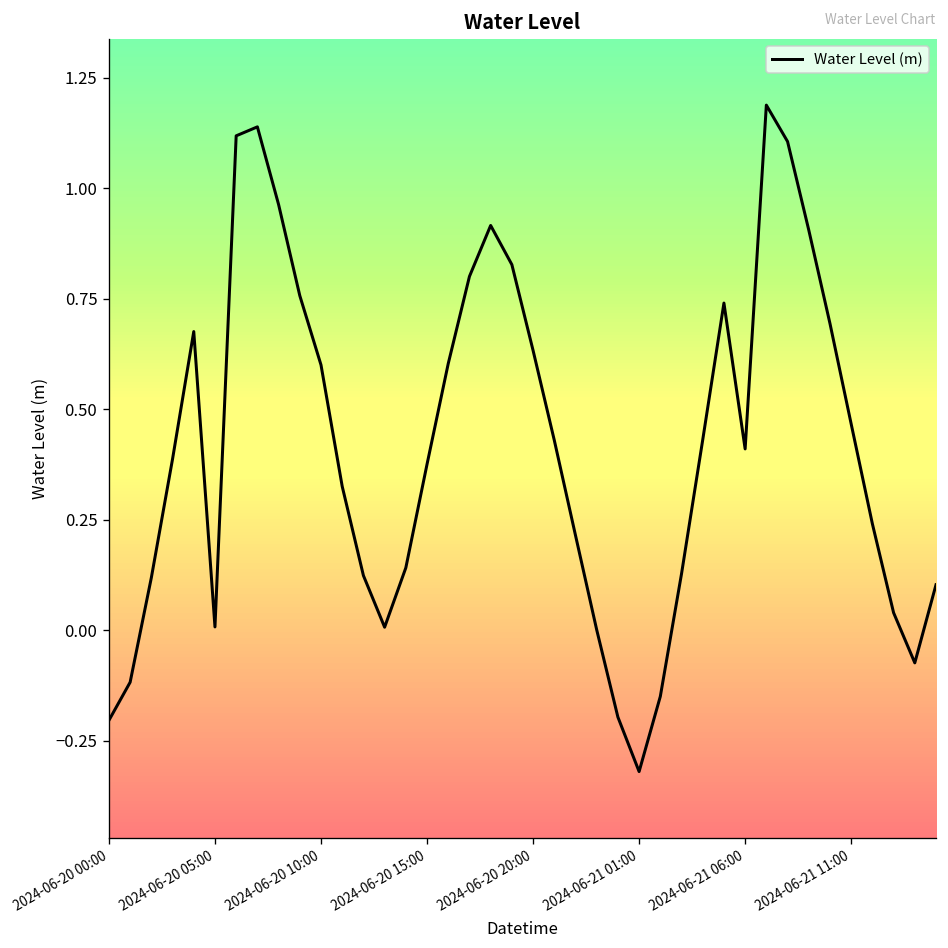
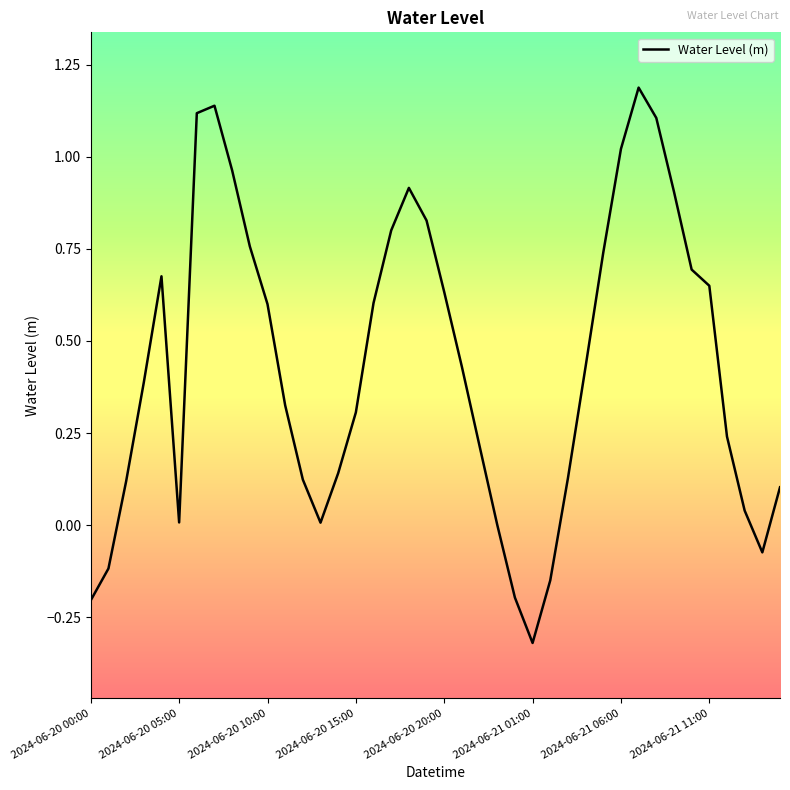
2024-06-20 15:00: 0.38 -> 0.31
2024-06-21 06:00: 0.41 -> 1.02
2024-06-21 11:00: 0.47 -> 0.65
